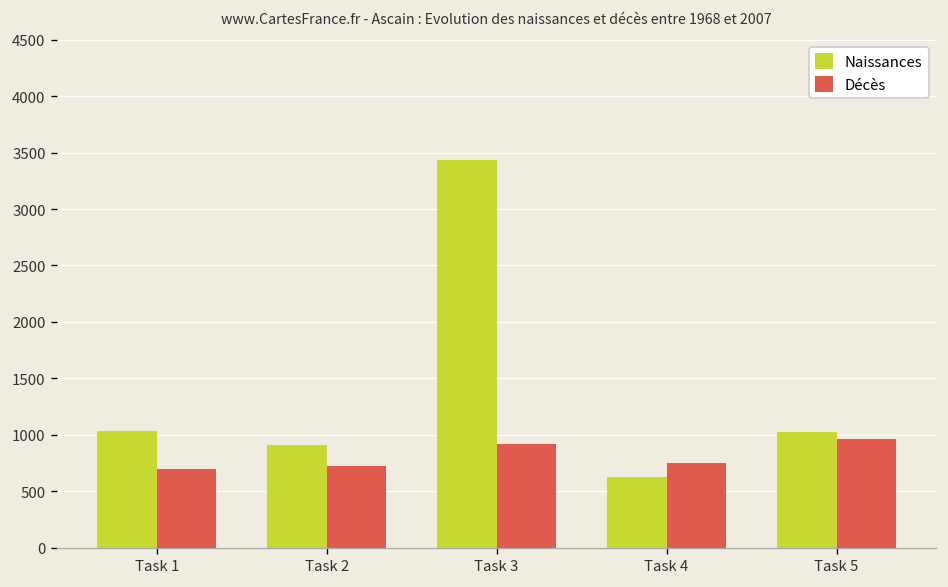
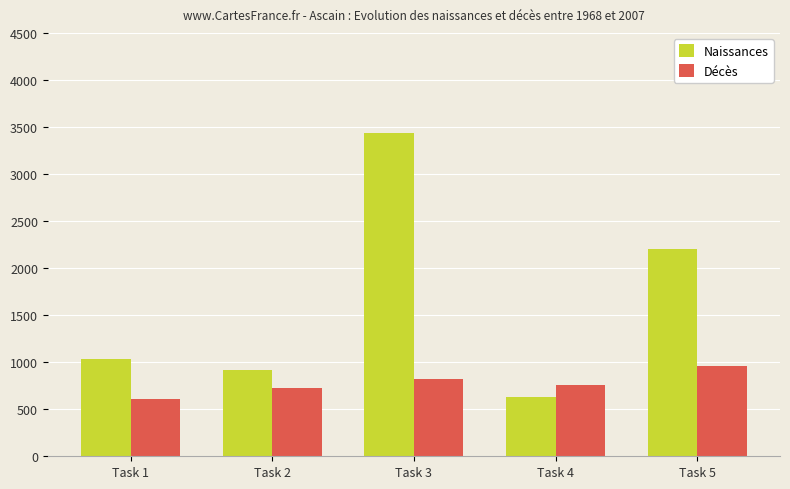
Décès, Task 1: 700 -> 600
Décès, Task 3: 900 -> 800
Naissances, Task 5: 1000 -> 2200
